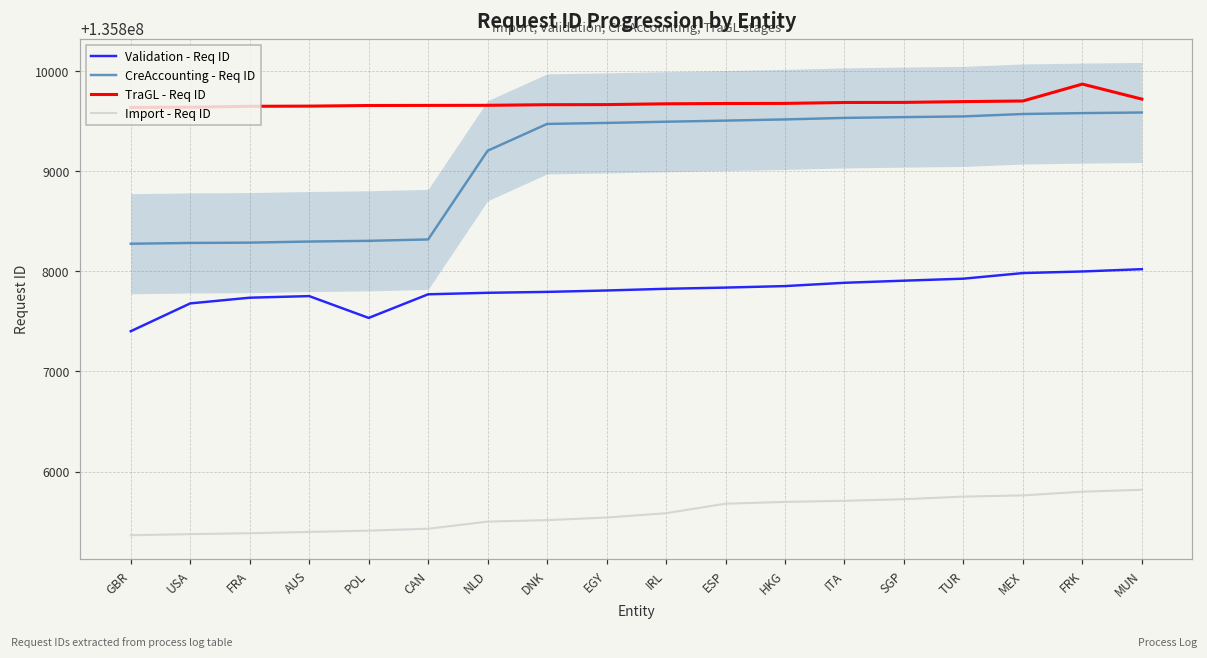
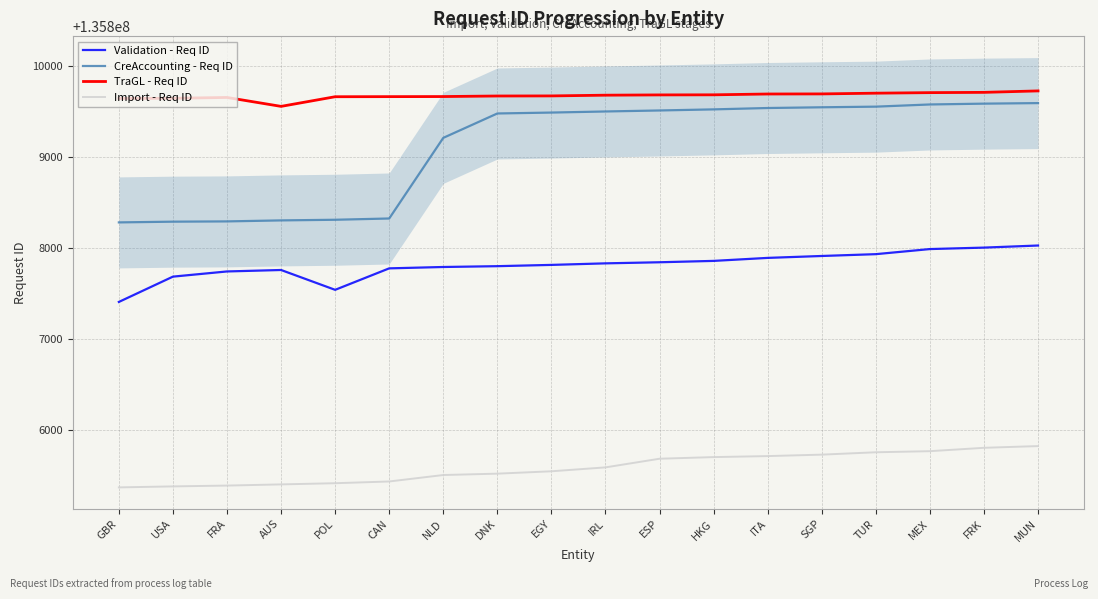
TraGL - Req ID, AUS: 135809700 -> 135809600
TraGL - Req ID, FRK: 135809900 -> 135809700
